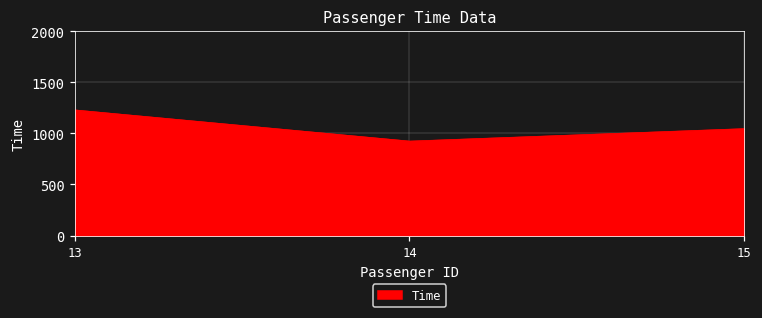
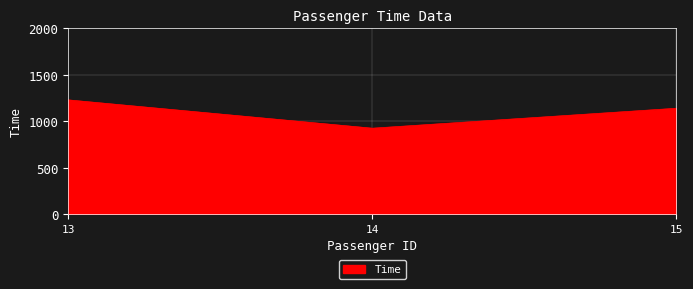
15: 1000 -> 1100
